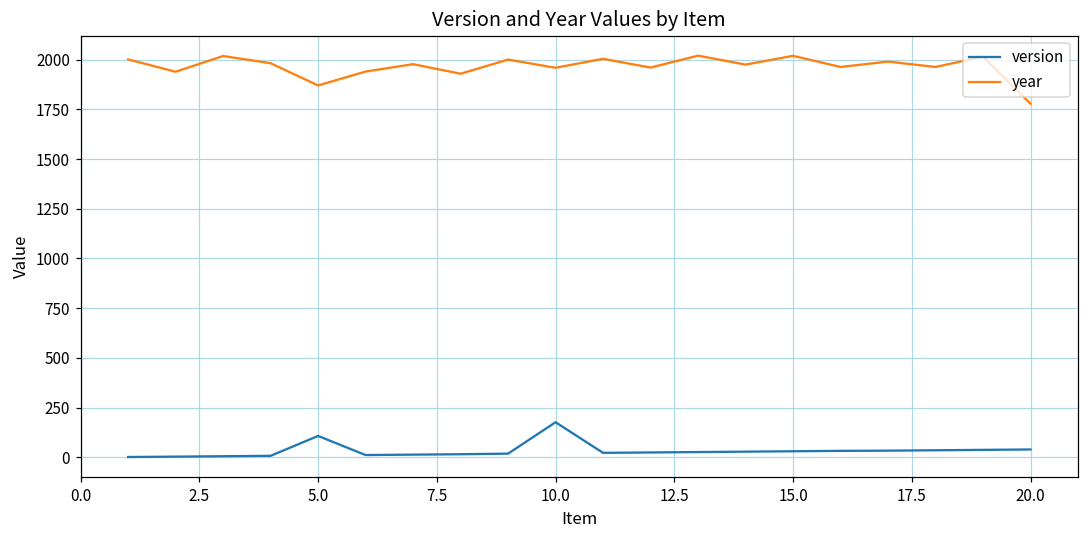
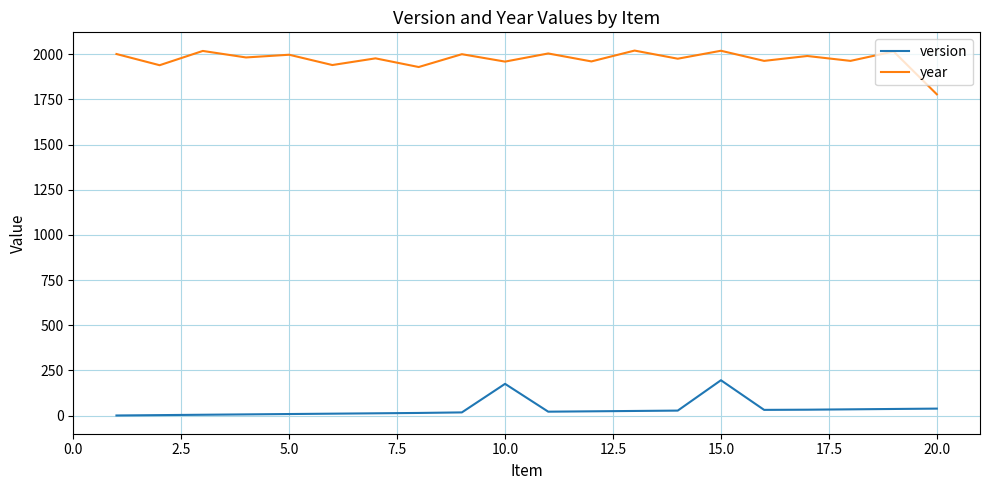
version, 5.0: 110 -> 10
year, 5.0: 1870 -> 2000
version, 15.0: 30 -> 200
